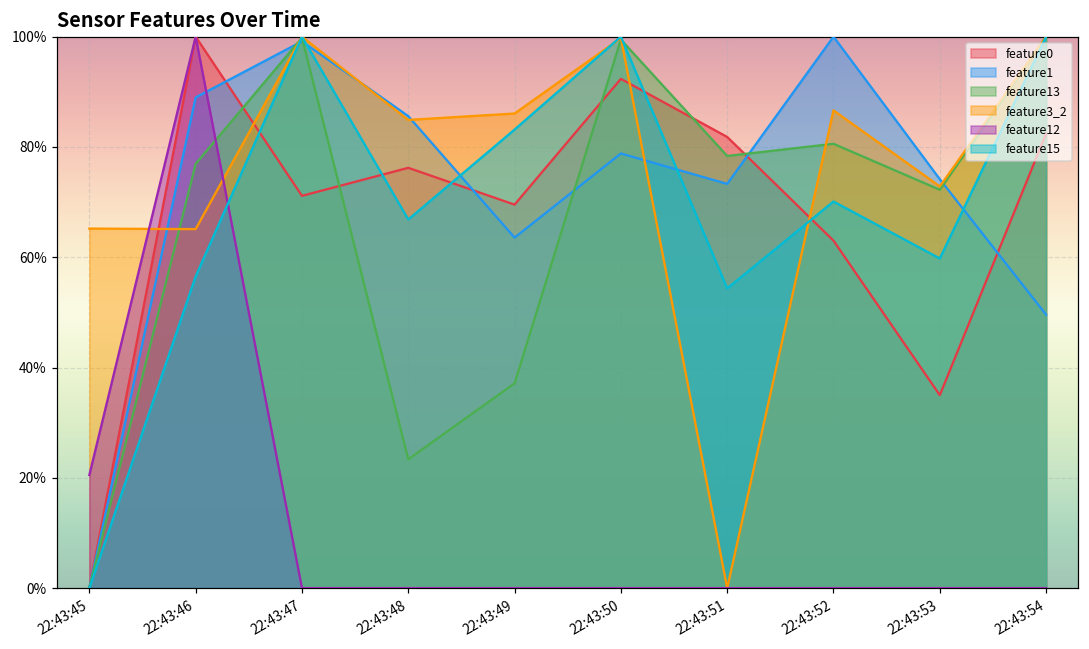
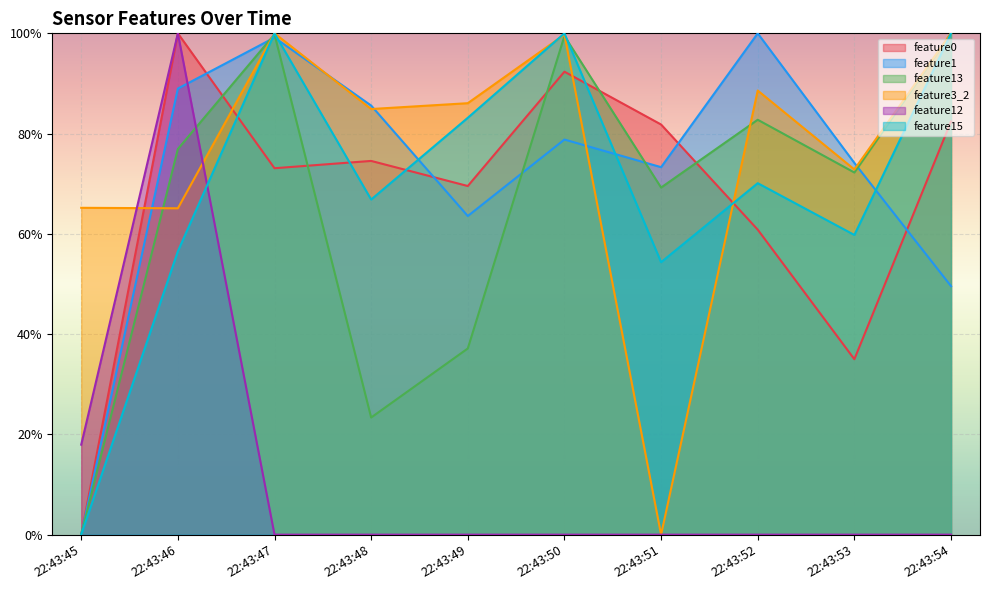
feature12, 22:43:45: 21% -> 18%
feature0, 22:43:47: 71% -> 73%
feature0, 22:43:48: 76% -> 75%
feature13, 22:43:51: 78% -> 69%
feature0, 22:43:52: 63% -> 61%
feature13, 22:43:52: 81% -> 83%
feature3_2, 22:43:52: 87% -> 89%
